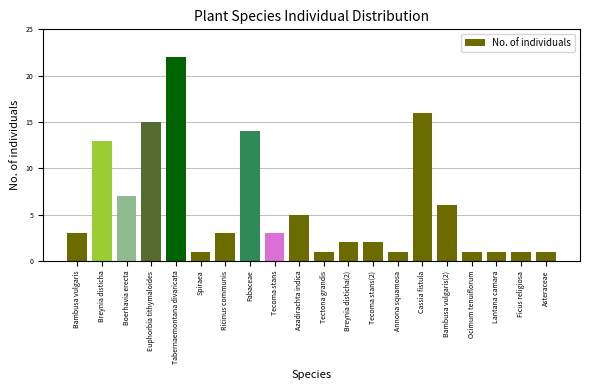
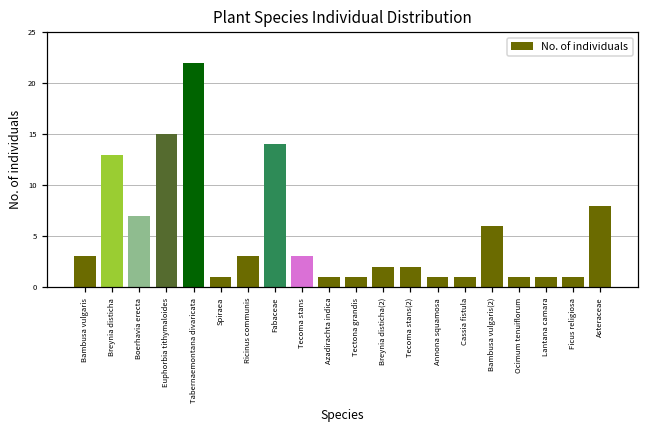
Azadirachta indica: 5 -> 1
Cassia fistula: 16 -> 1
Asteraceae: 1 -> 8
